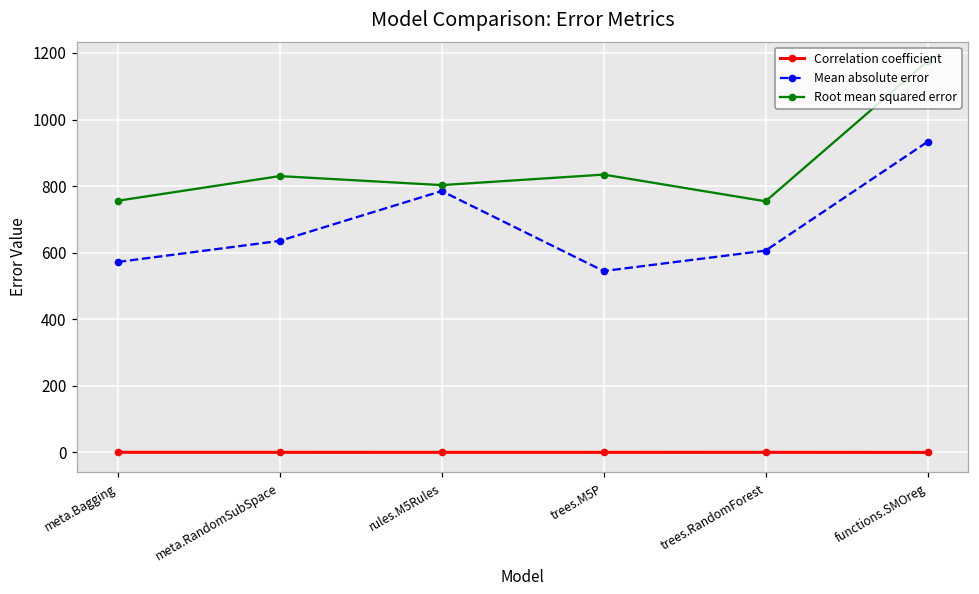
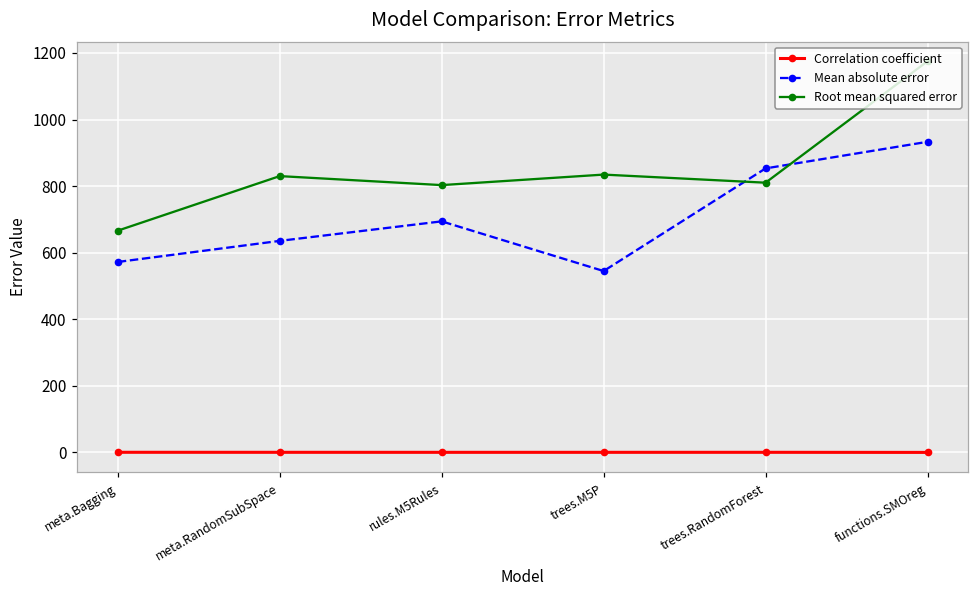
Root mean squared error, meta.Bagging: 760 -> 670
Mean absolute error, rules.M5Rules: 790 -> 690
Mean absolute error, trees.RandomForest: 610 -> 850
Root mean squared error, trees.RandomForest: 750 -> 810
